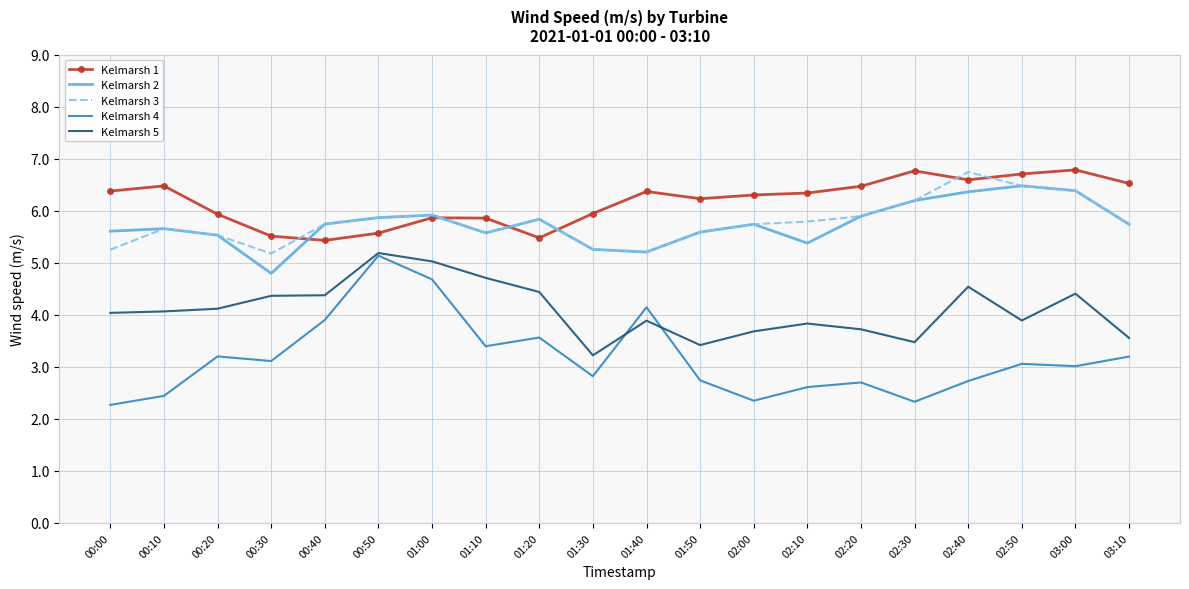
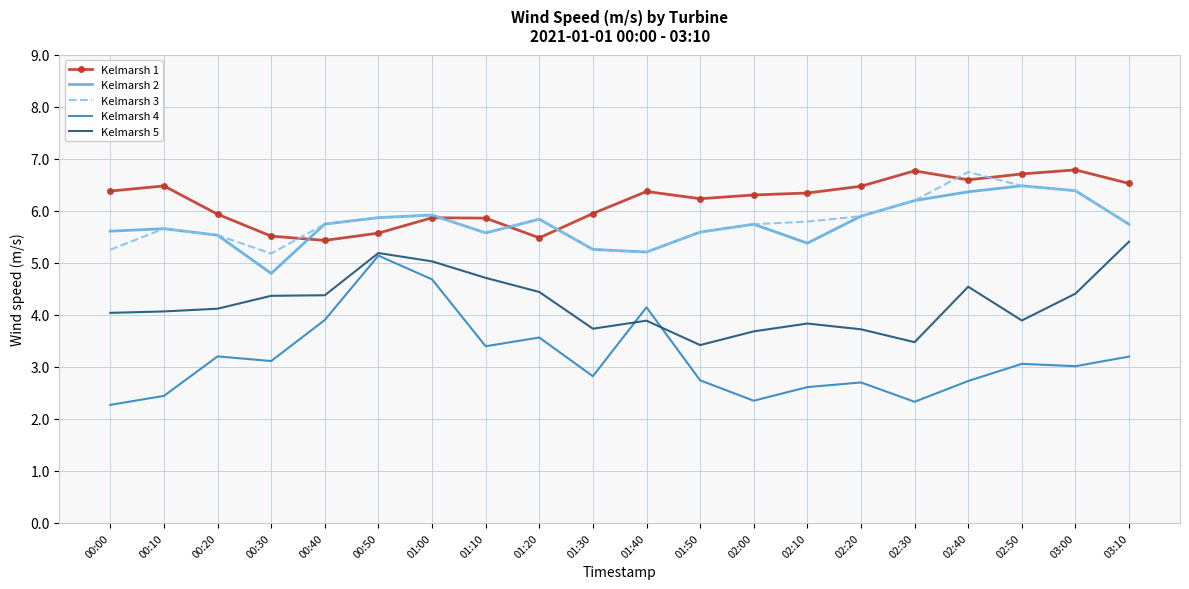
Kelmarsh 5, 01:30: 3.2 -> 3.7
Kelmarsh 5, 03:10: 3.6 -> 5.4
